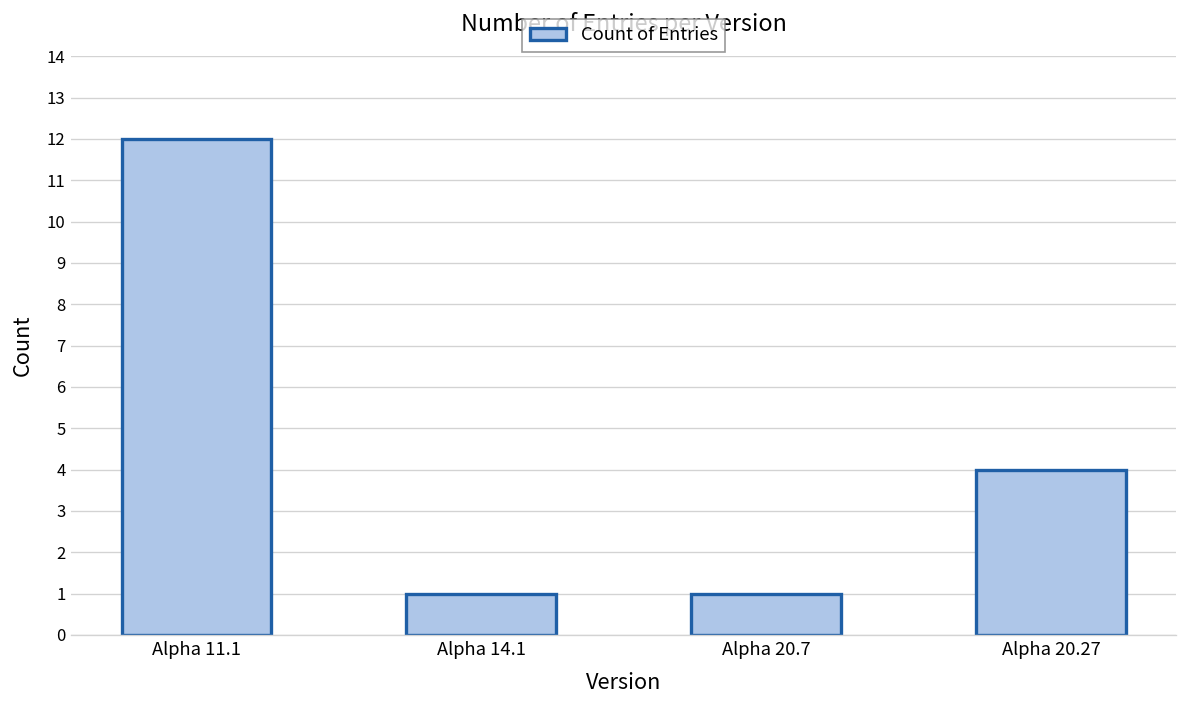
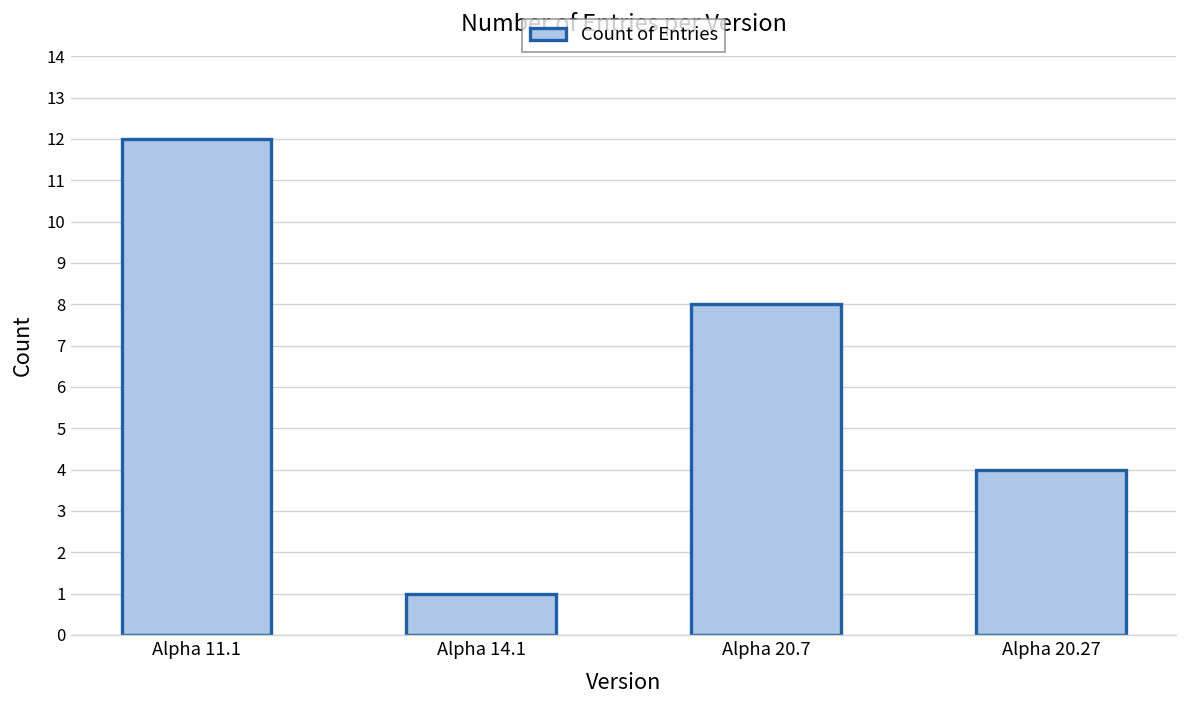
Alpha 20.7: 1 -> 8
